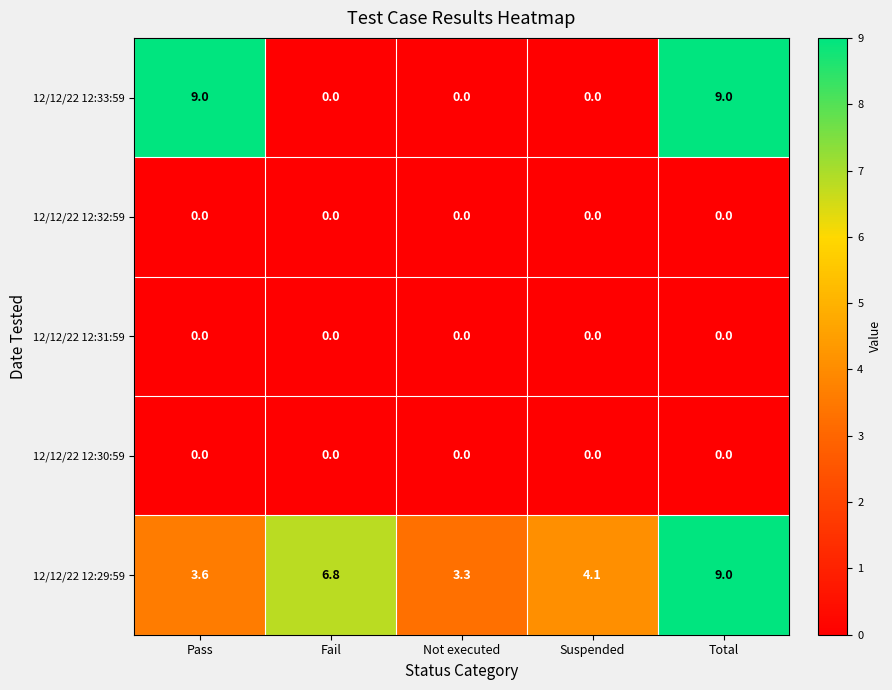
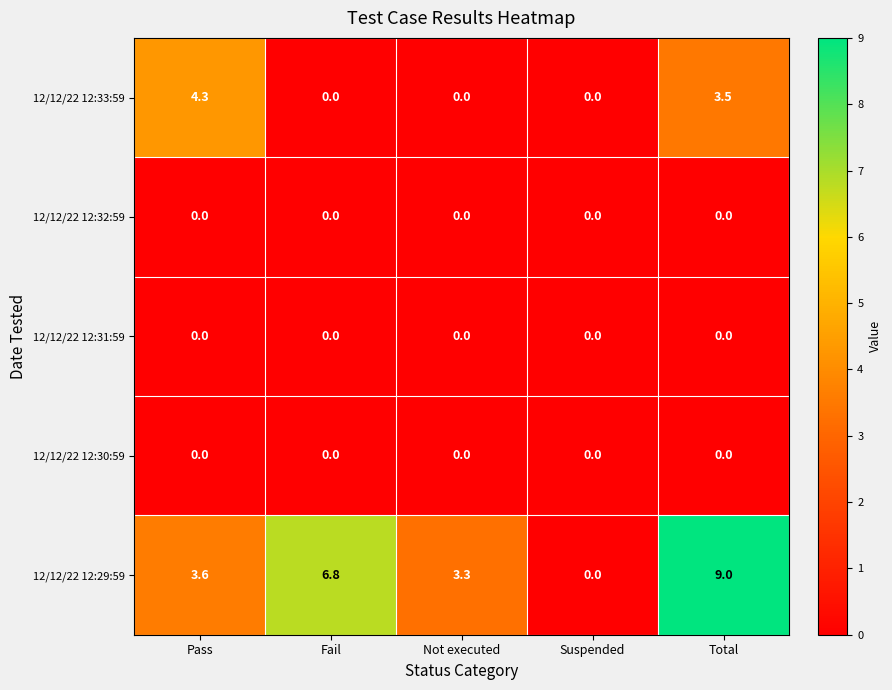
12/12/22 12:33:59, Pass: 9.0 -> 4.3
12/12/22 12:33:59, Total: 9.0 -> 3.5
12/12/22 12:29:59, Suspended: 4.1 -> 0.0
